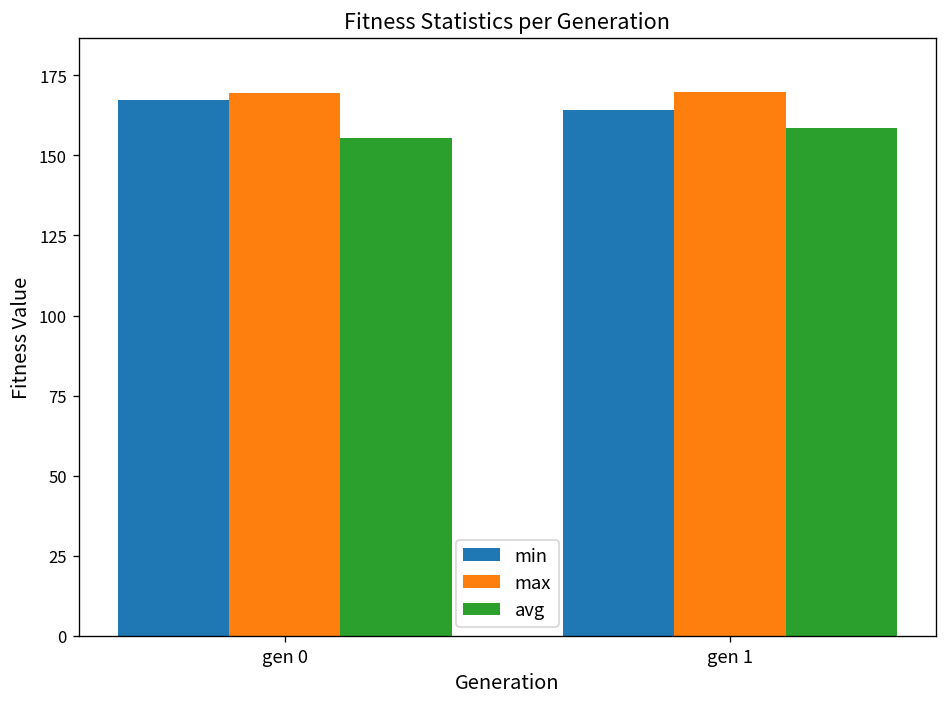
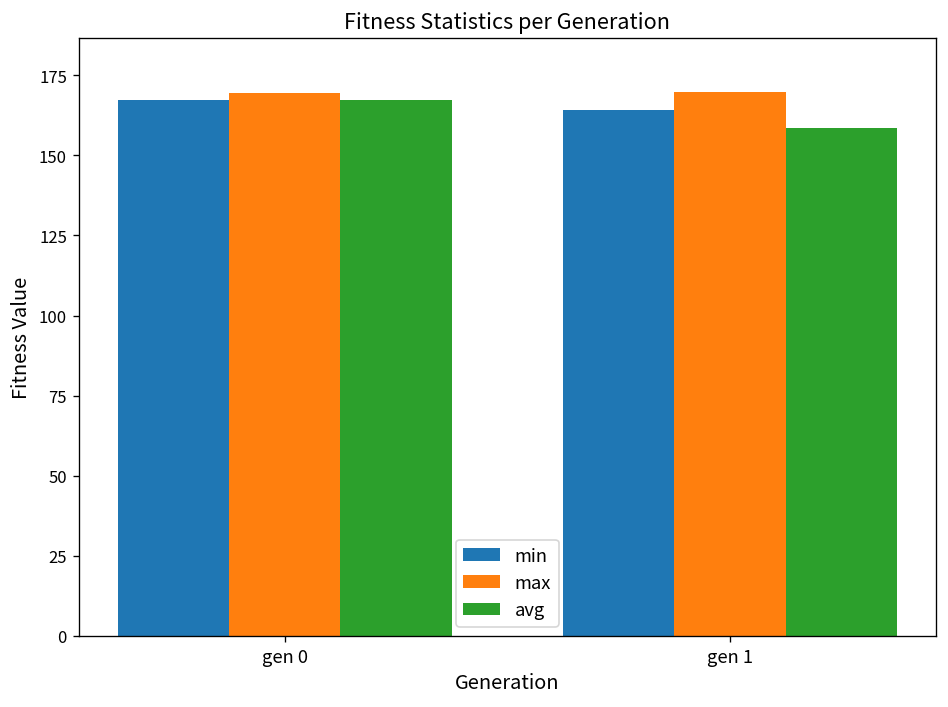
avg, gen 0: 155 -> 167
